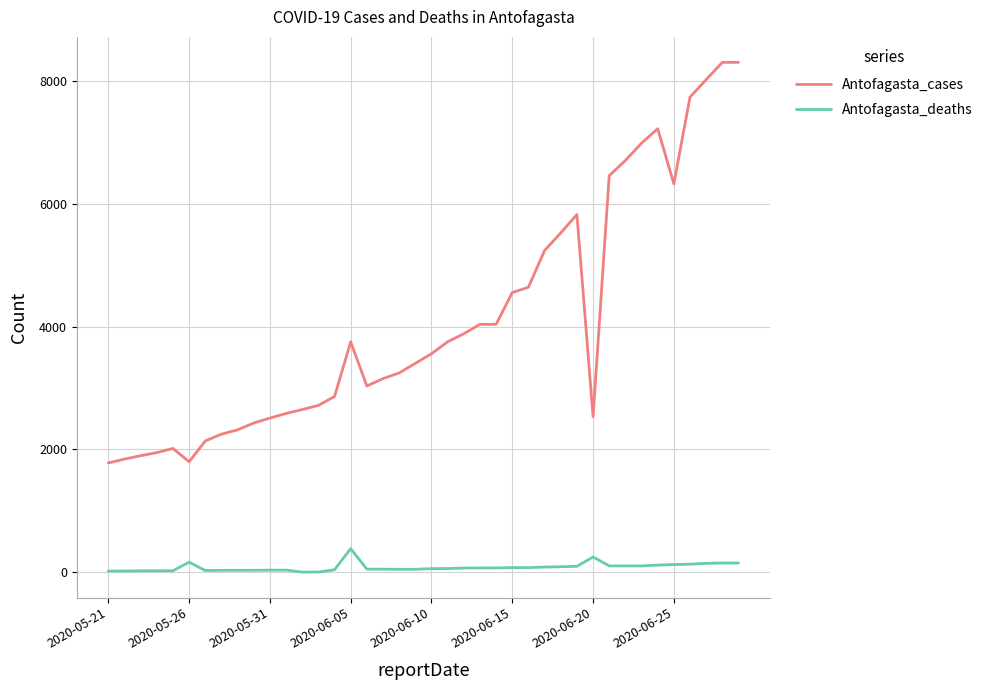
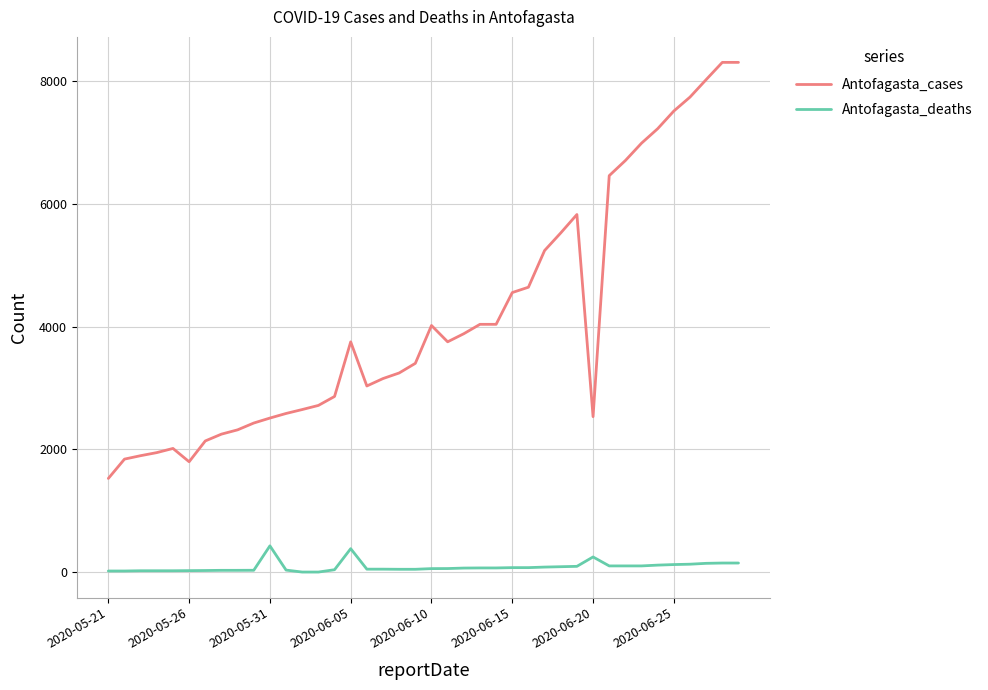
Antofagasta_cases, 2020-05-21: 1800 -> 1500
Antofagasta_deaths, 2020-05-26: 200 -> 0
Antofagasta_deaths, 2020-05-31: 0 -> 400
Antofagasta_cases, 2020-06-10: 3600 -> 4000
Antofagasta_cases, 2020-06-25: 6300 -> 7500
